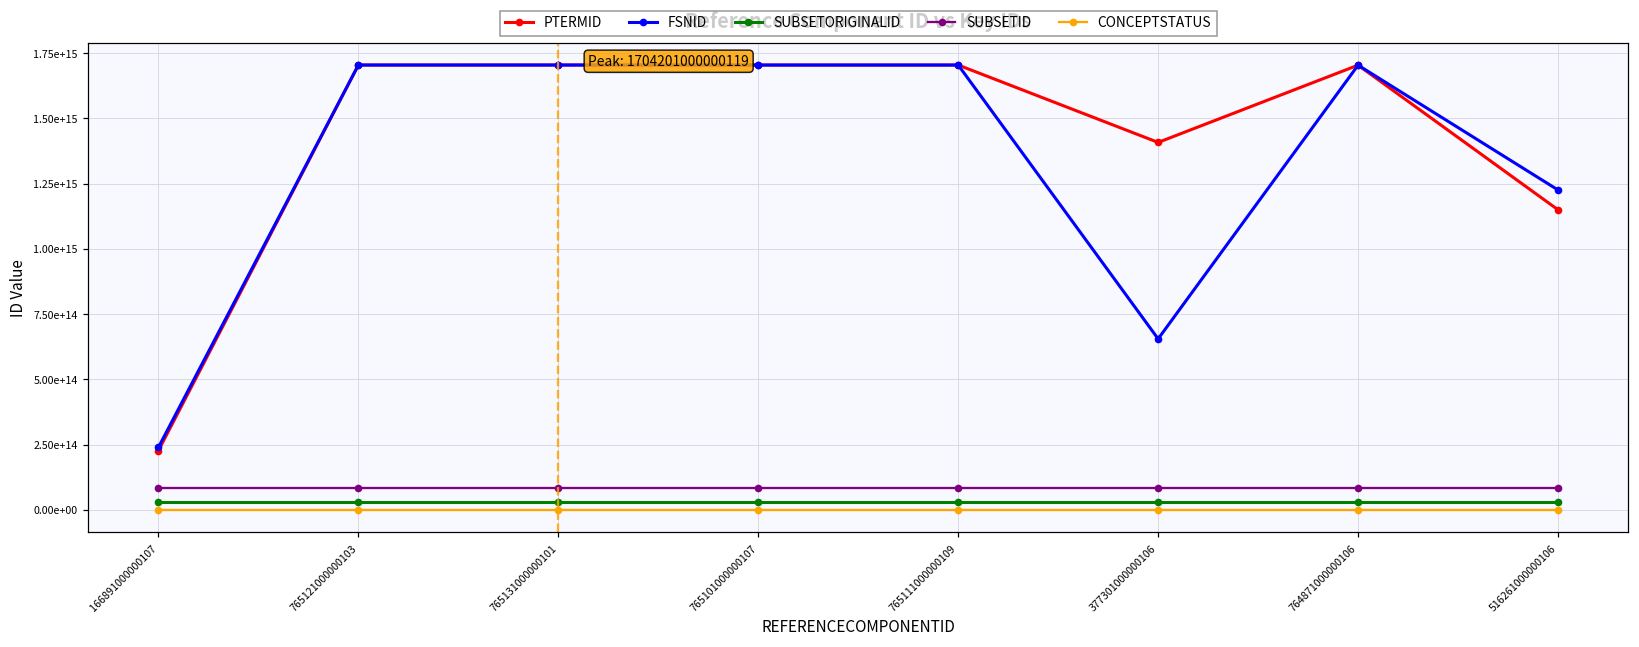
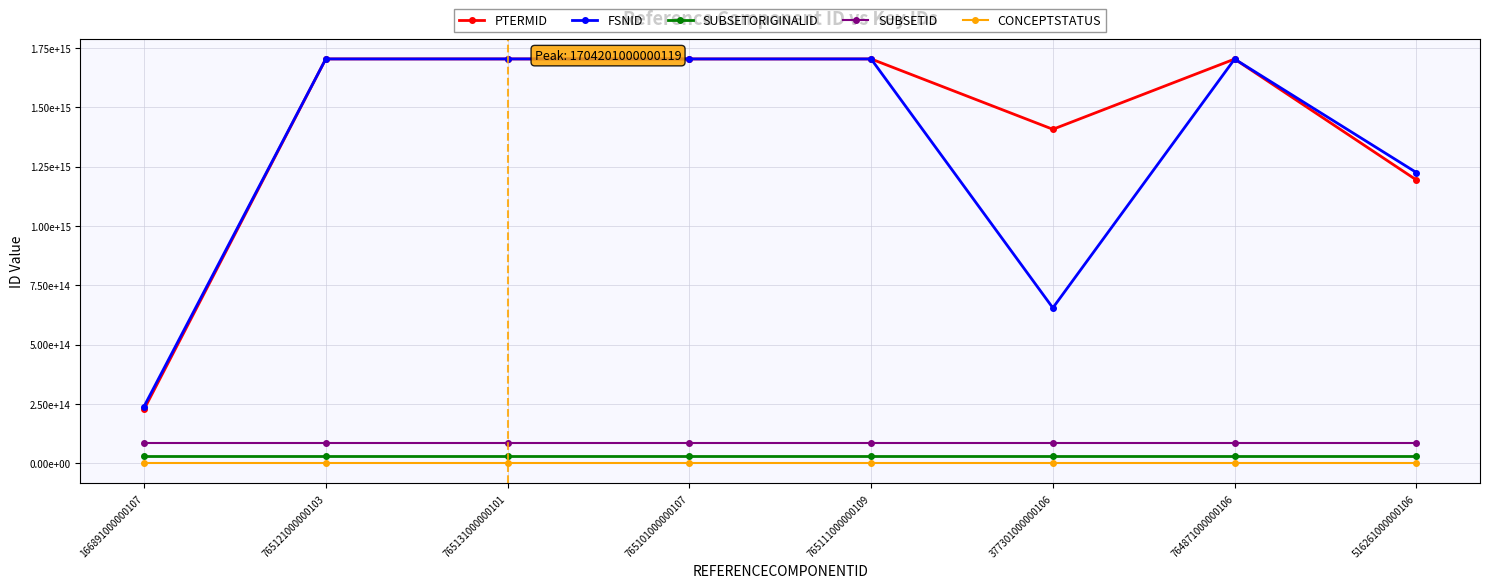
PTERMID, 516261000000106: 1150000000000000 -> 1190000000000000
